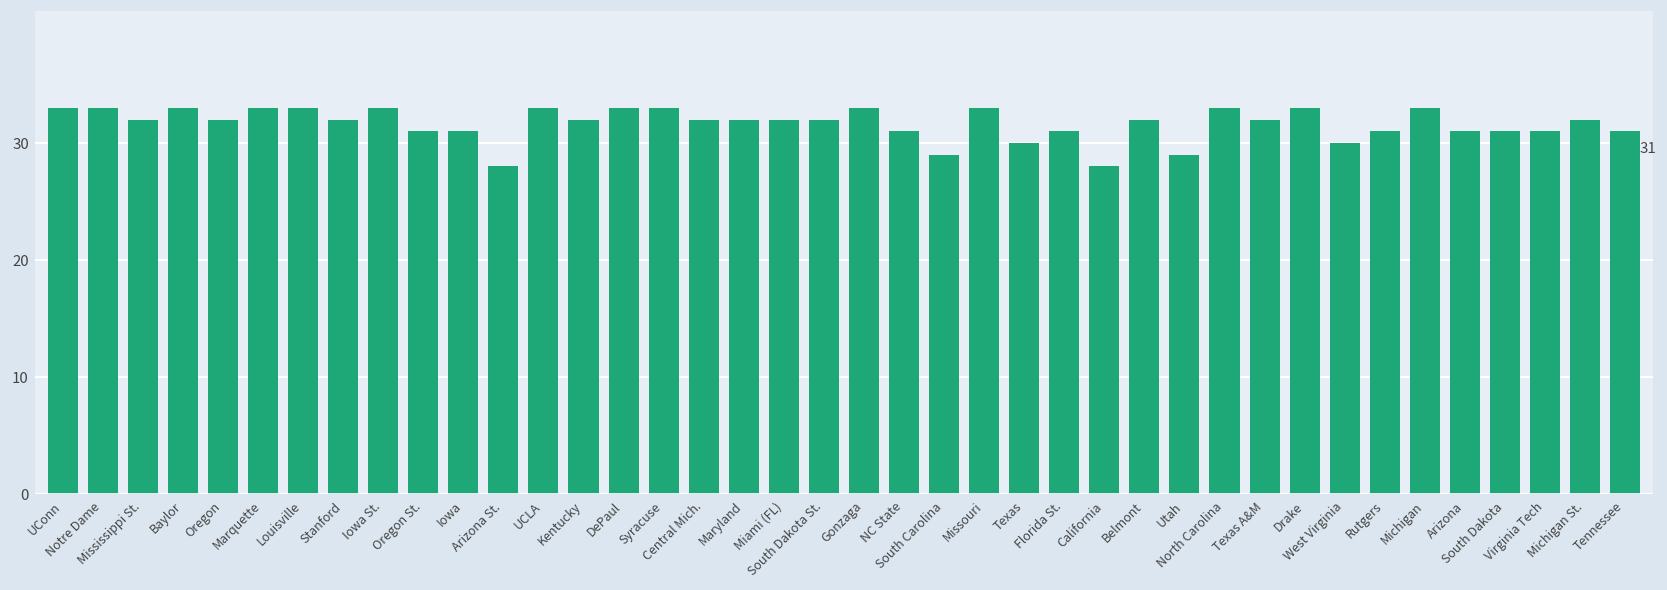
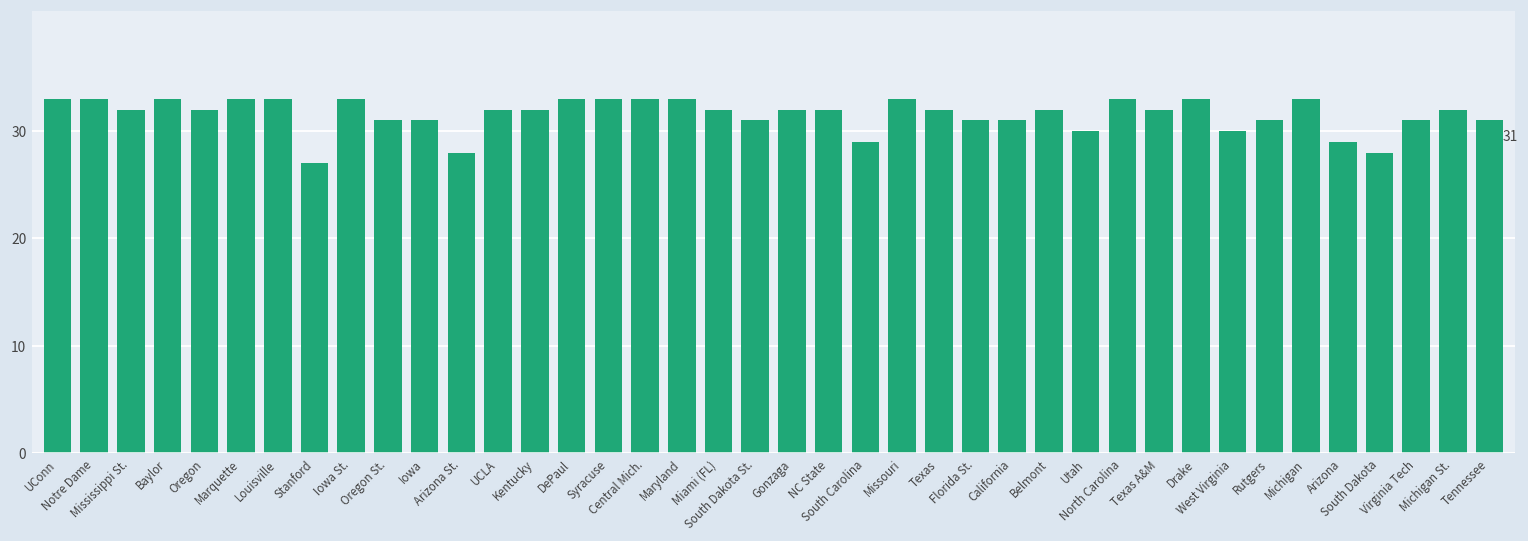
Stanford: 32 -> 27
UCLA: 33 -> 32
Central Mich.: 32 -> 33
Maryland: 32 -> 33
South Dakota St.: 32 -> 31
Gonzaga: 33 -> 32
NC State: 31 -> 32
Texas: 30 -> 32
California: 28 -> 31
Utah: 29 -> 30
Arizona: 31 -> 29
South Dakota: 31 -> 28
